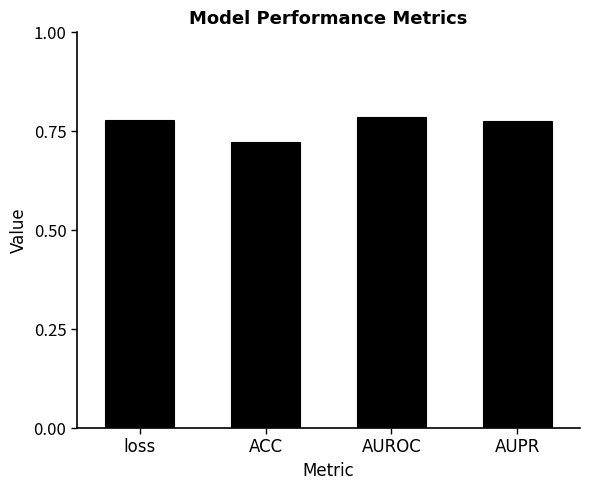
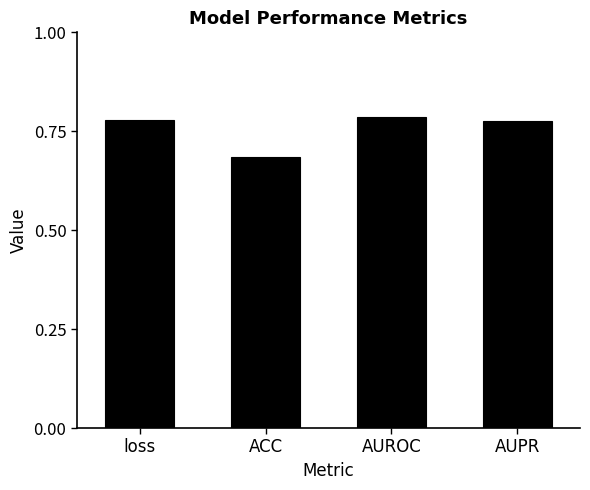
ACC: 0.72 -> 0.69
